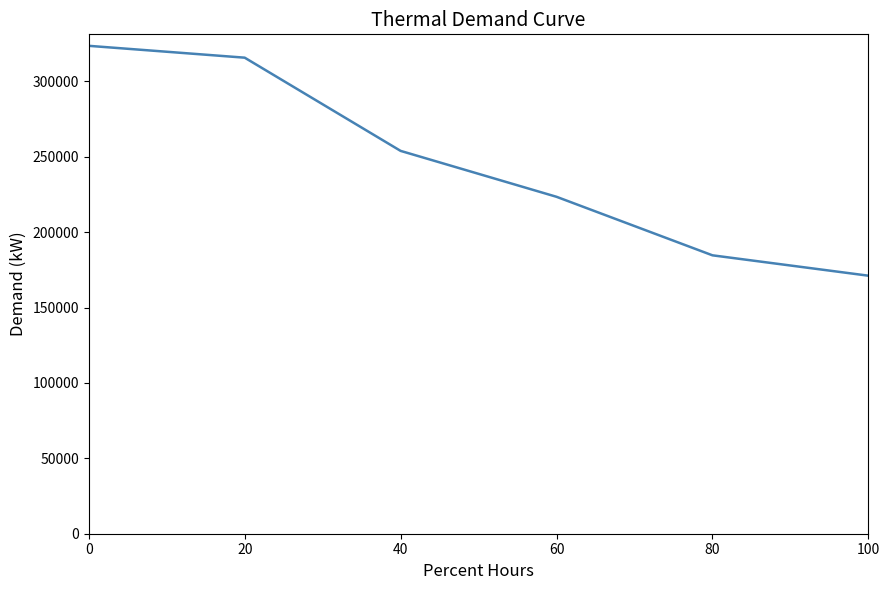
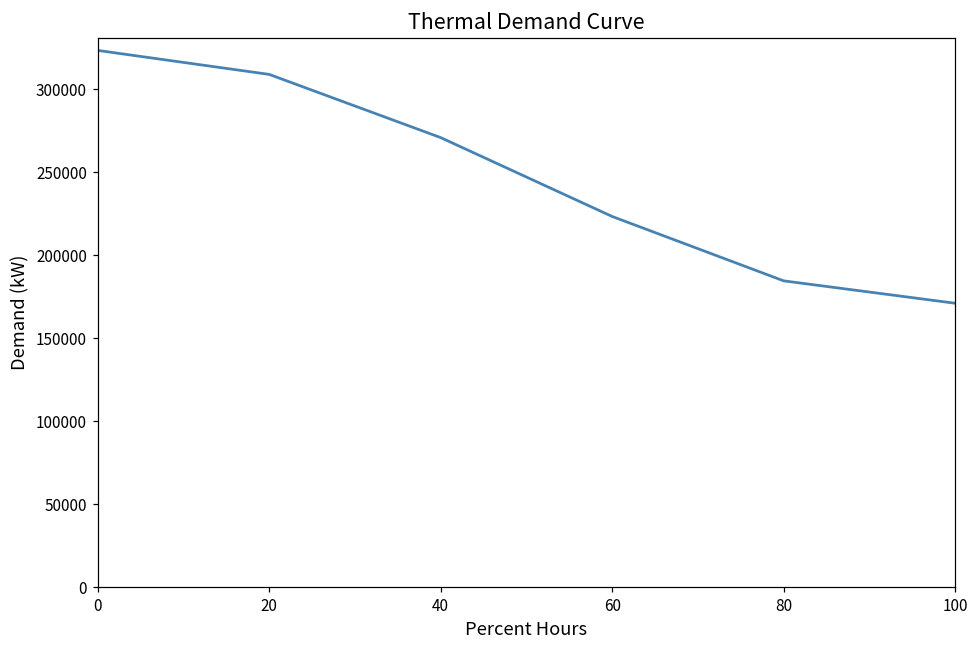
20: 316000 -> 309000
40: 254000 -> 271000
